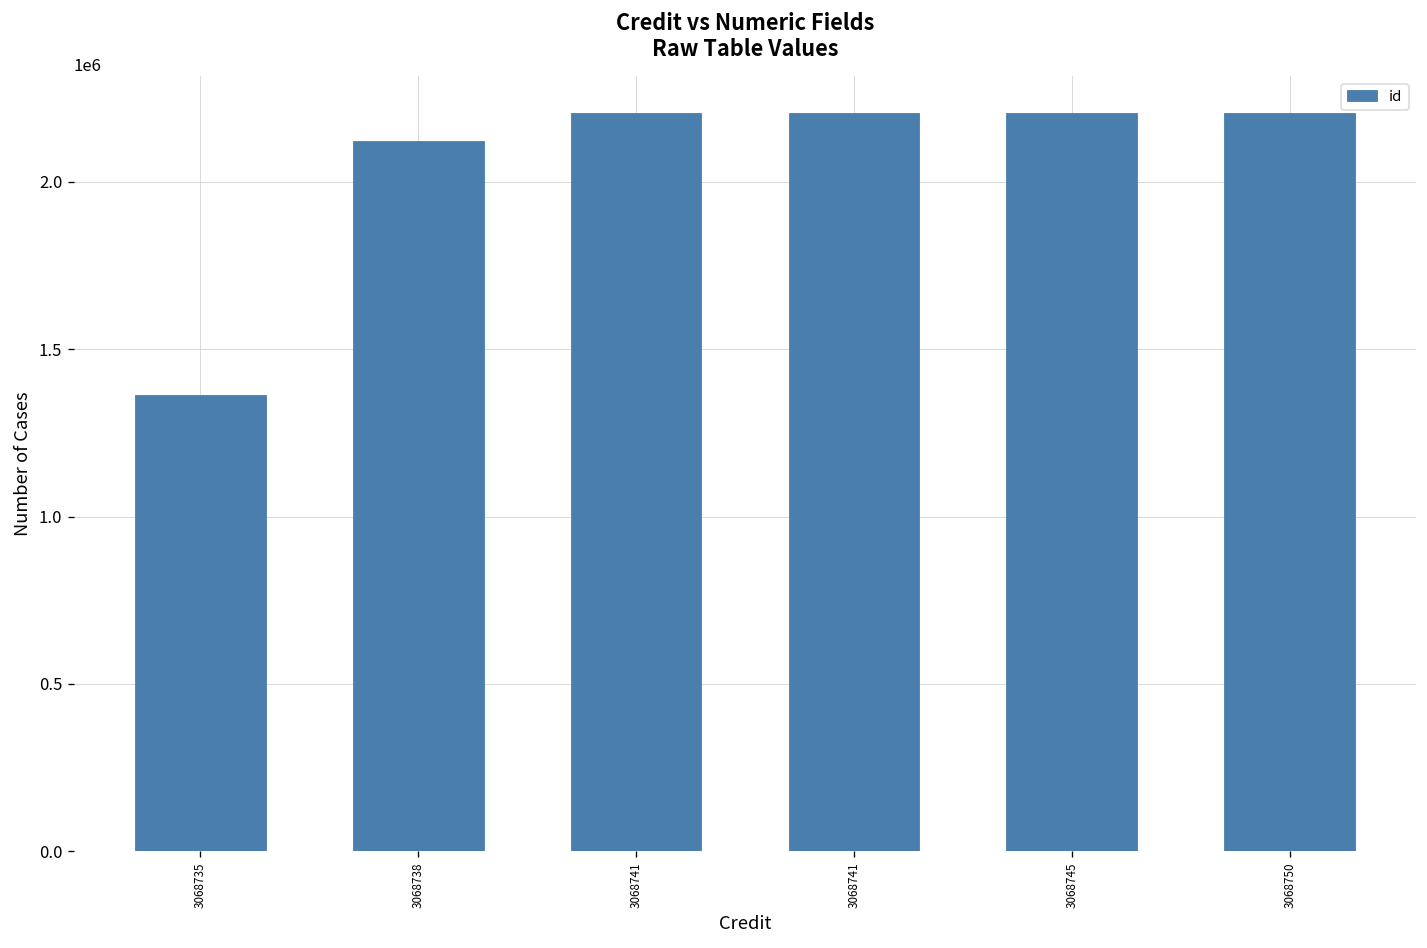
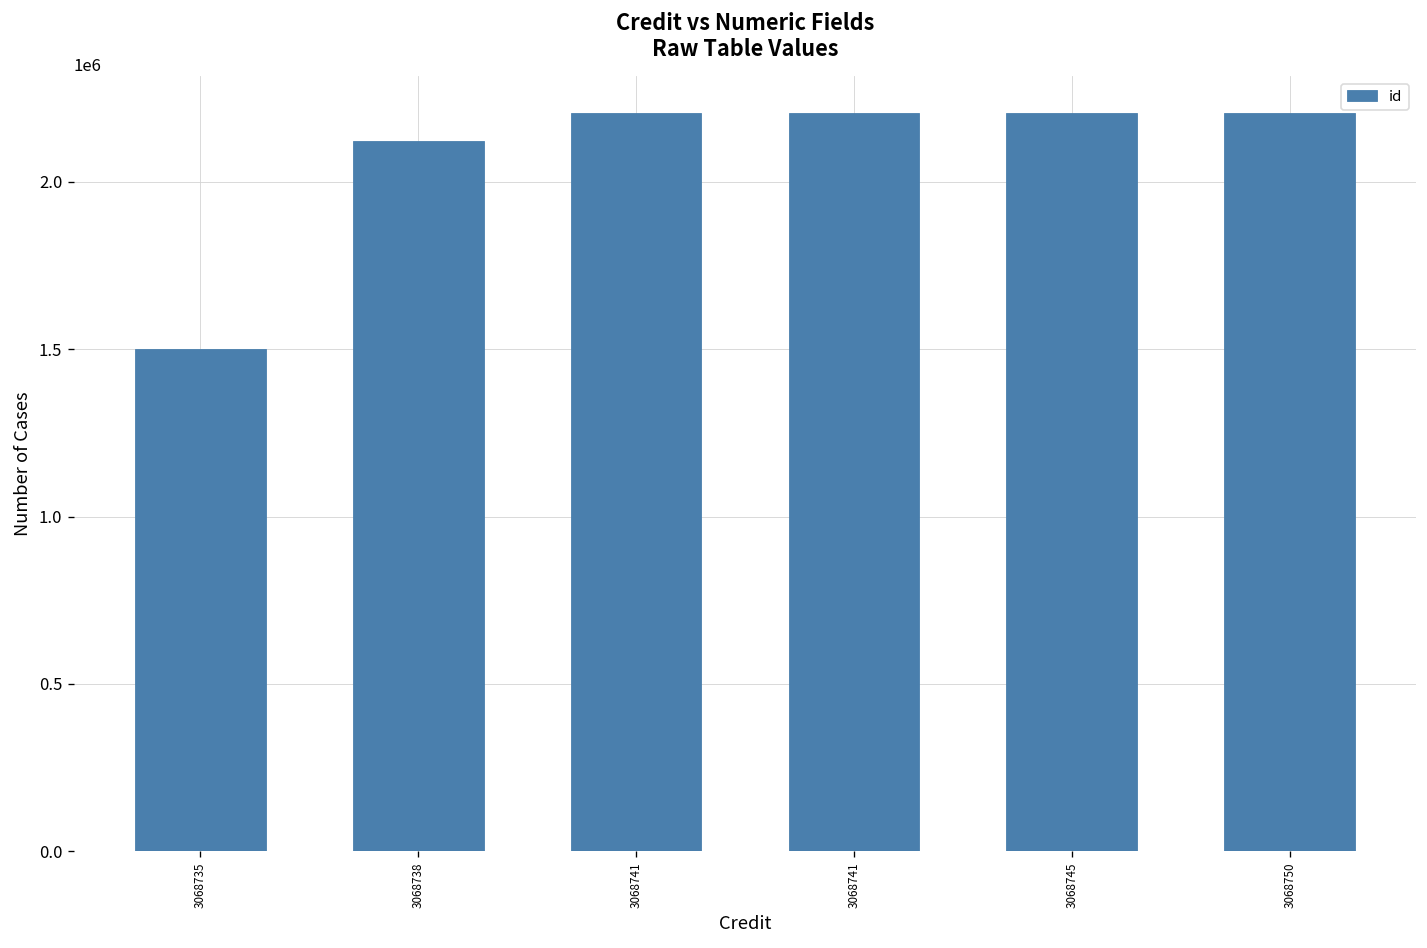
3068735: 1360000 -> 1500000
